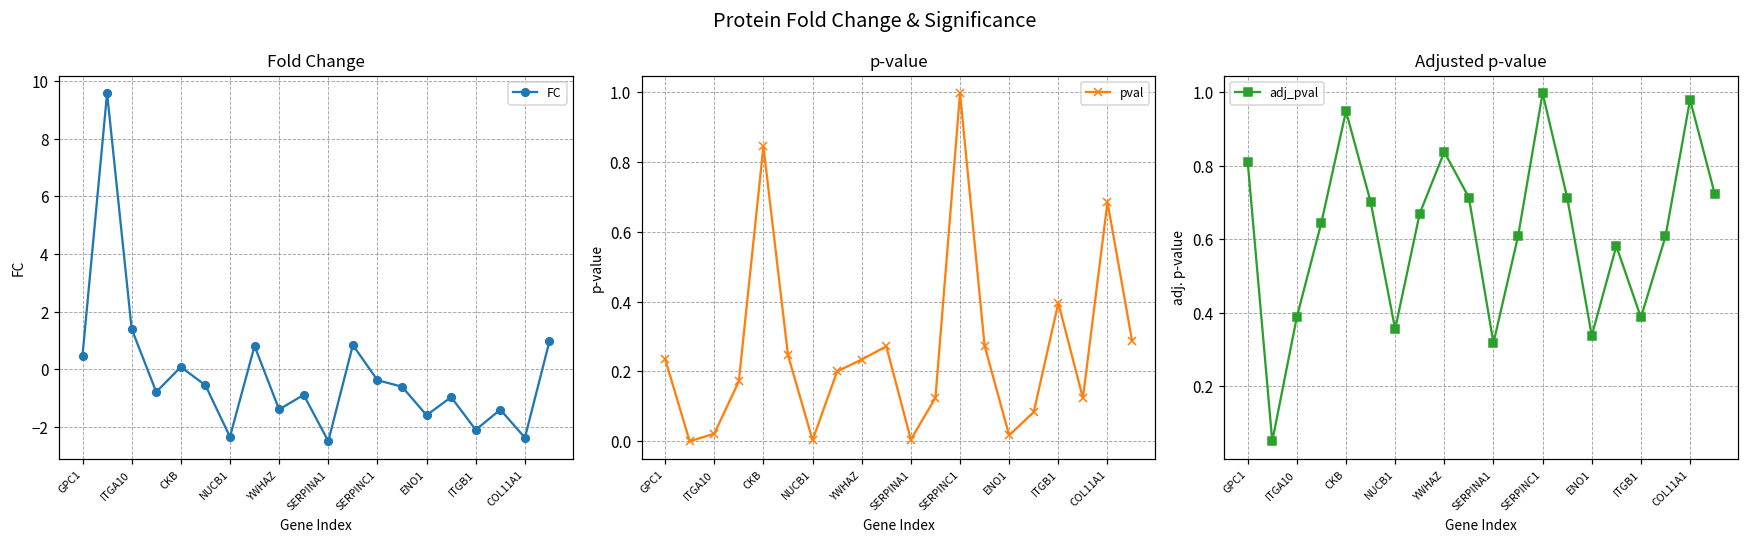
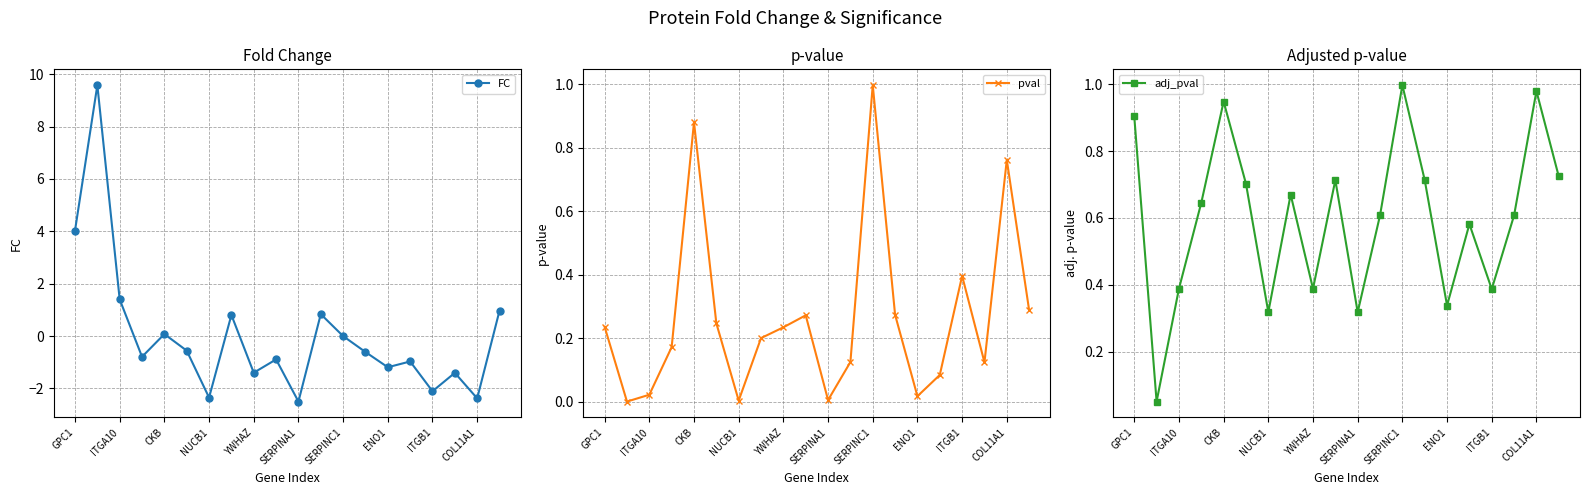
Fold Change, GPC1: 0.5 -> 4.0
Fold Change, SERPINC1: -0.4 -> 0.0
Fold Change, ENO1: -1.6 -> -1.2
p-value, CKB: 0.84 -> 0.88
p-value, COL11A1: 0.68 -> 0.76
Adjusted p-value, GPC1: 0.81 -> 0.90
Adjusted p-value, NUCB1: 0.36 -> 0.32
Adjusted p-value, YWHAZ: 0.84 -> 0.39
